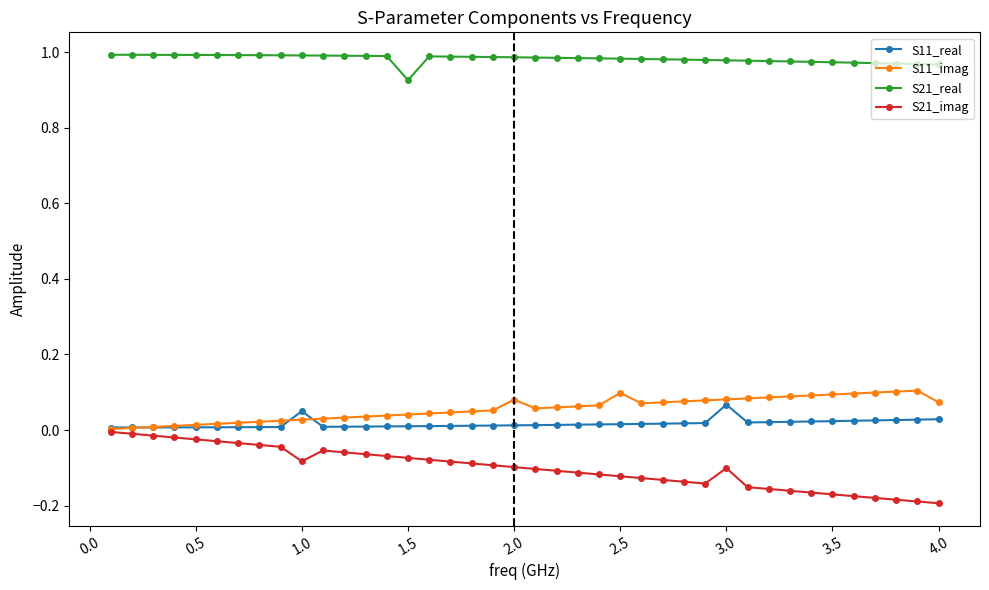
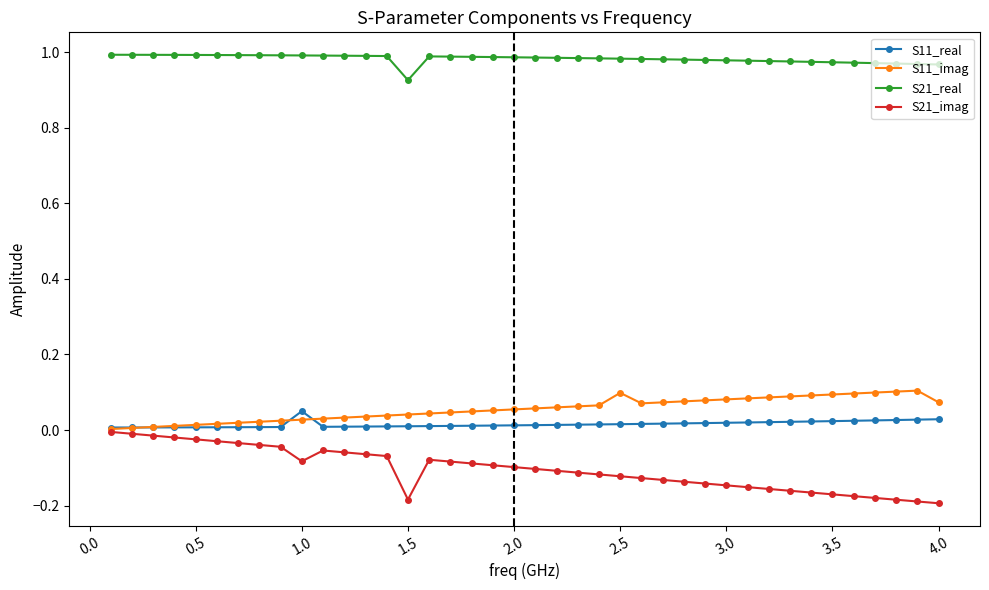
S21_imag, 1.5: -0.07 -> -0.18
S11_imag, 2.0: 0.08 -> 0.05
S11_real, 3.0: 0.07 -> 0.02
S21_imag, 3.0: -0.10 -> -0.15
